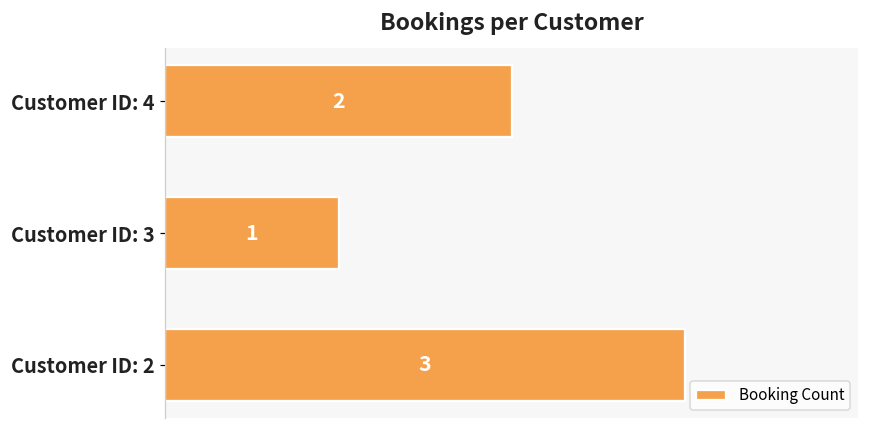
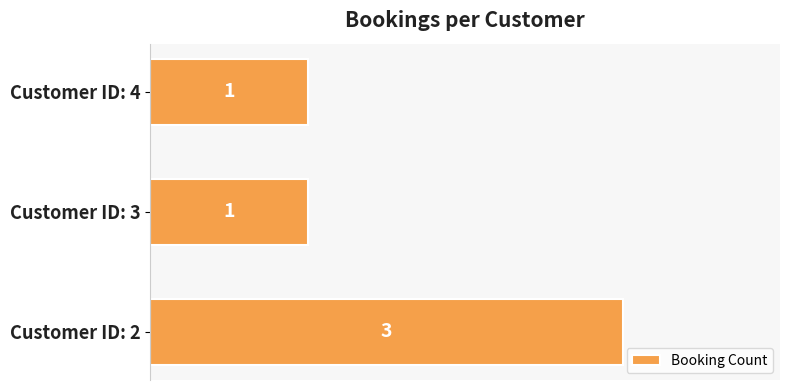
Customer ID: 4: 2 -> 1
